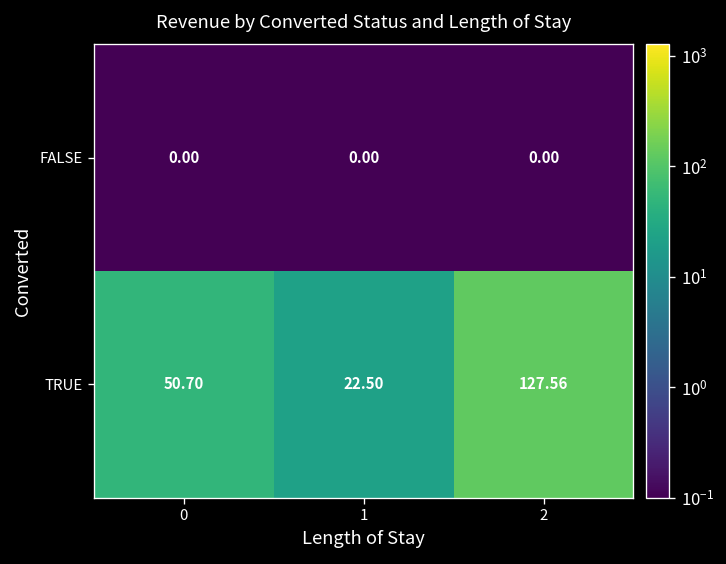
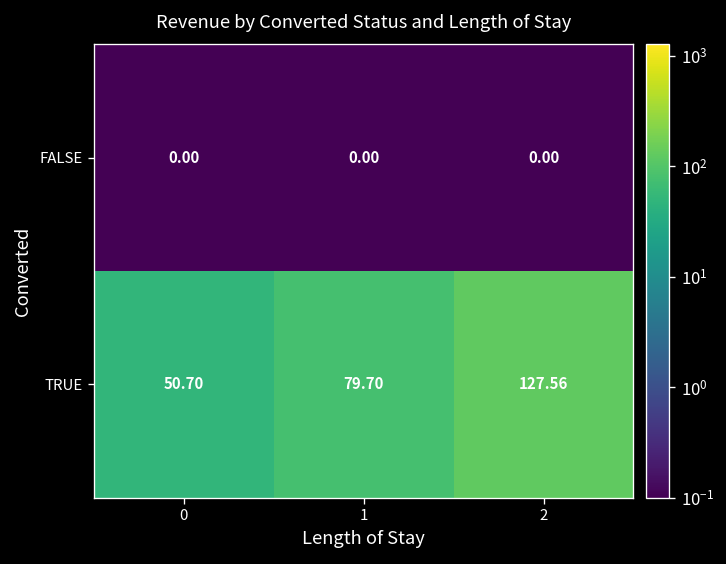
TRUE, 1: 22.50 -> 79.70
